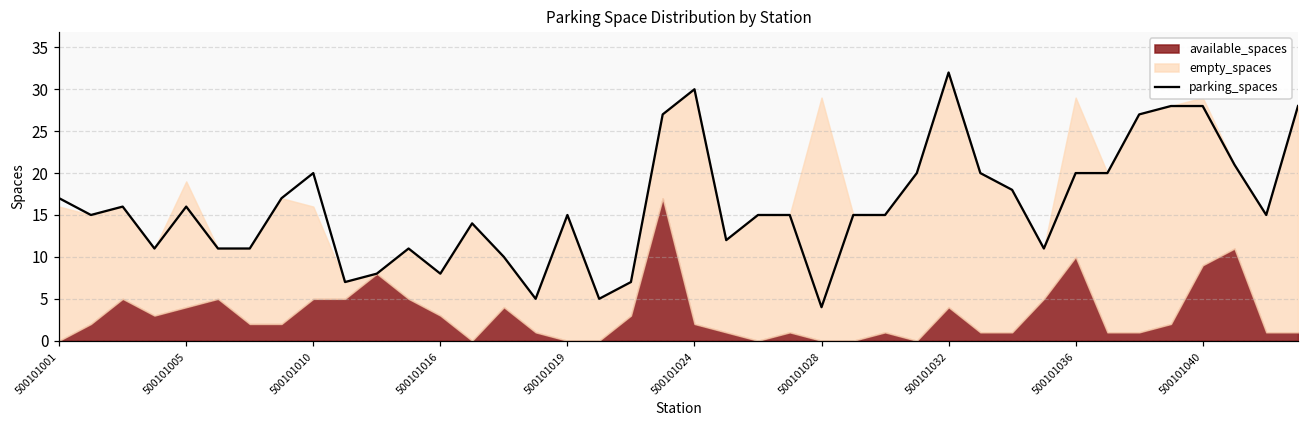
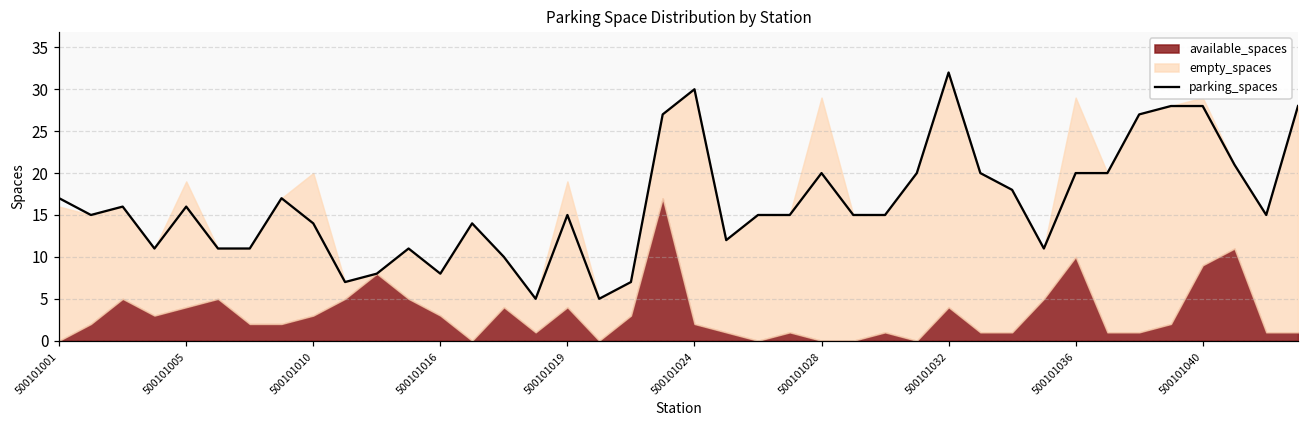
parking_spaces, 500101010: 20 -> 14
available_spaces, 500101010: 5 -> 3
empty_spaces, 500101010: 11 -> 17
available_spaces, 500101019: 0 -> 4
parking_spaces, 500101028: 4 -> 20
